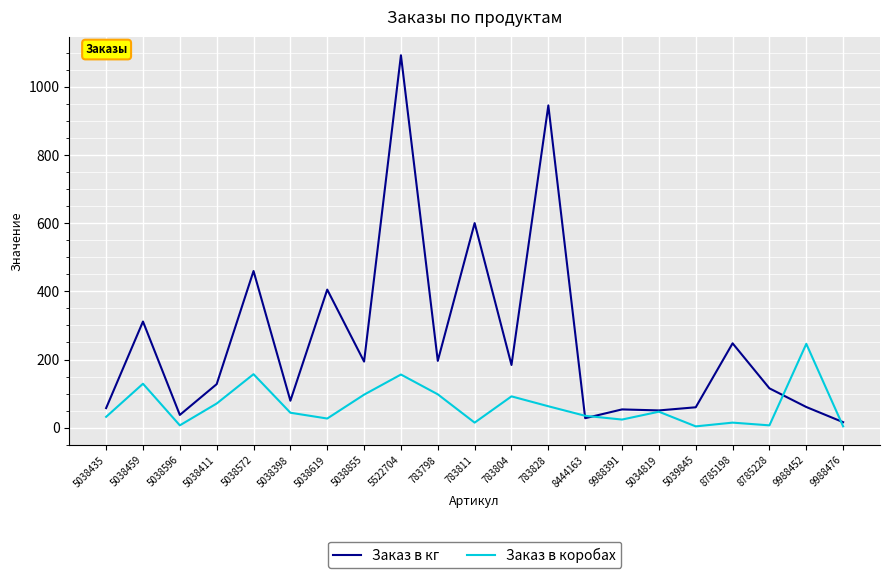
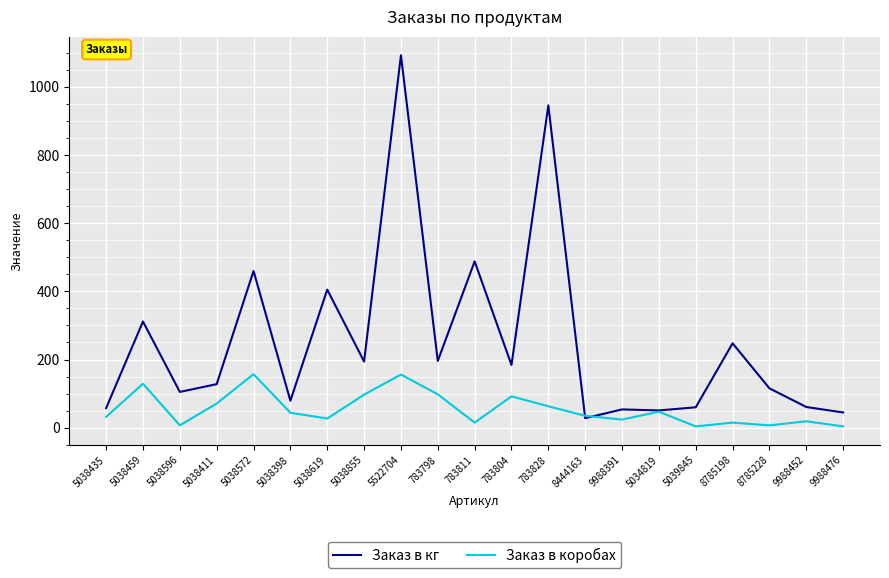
Заказ в кг, 5038596: 40 -> 110
Заказ в кг, 783811: 600 -> 490
Заказ в коробах, 9988452: 250 -> 20
Заказ в кг, 9988476: 20 -> 40
